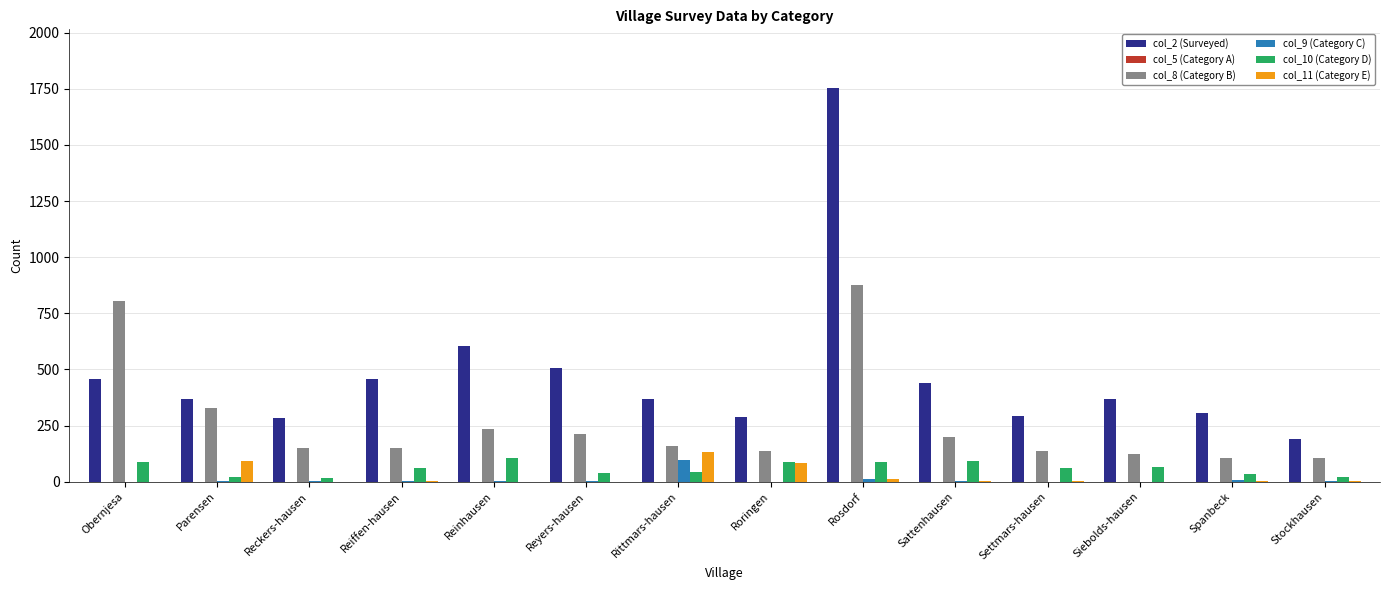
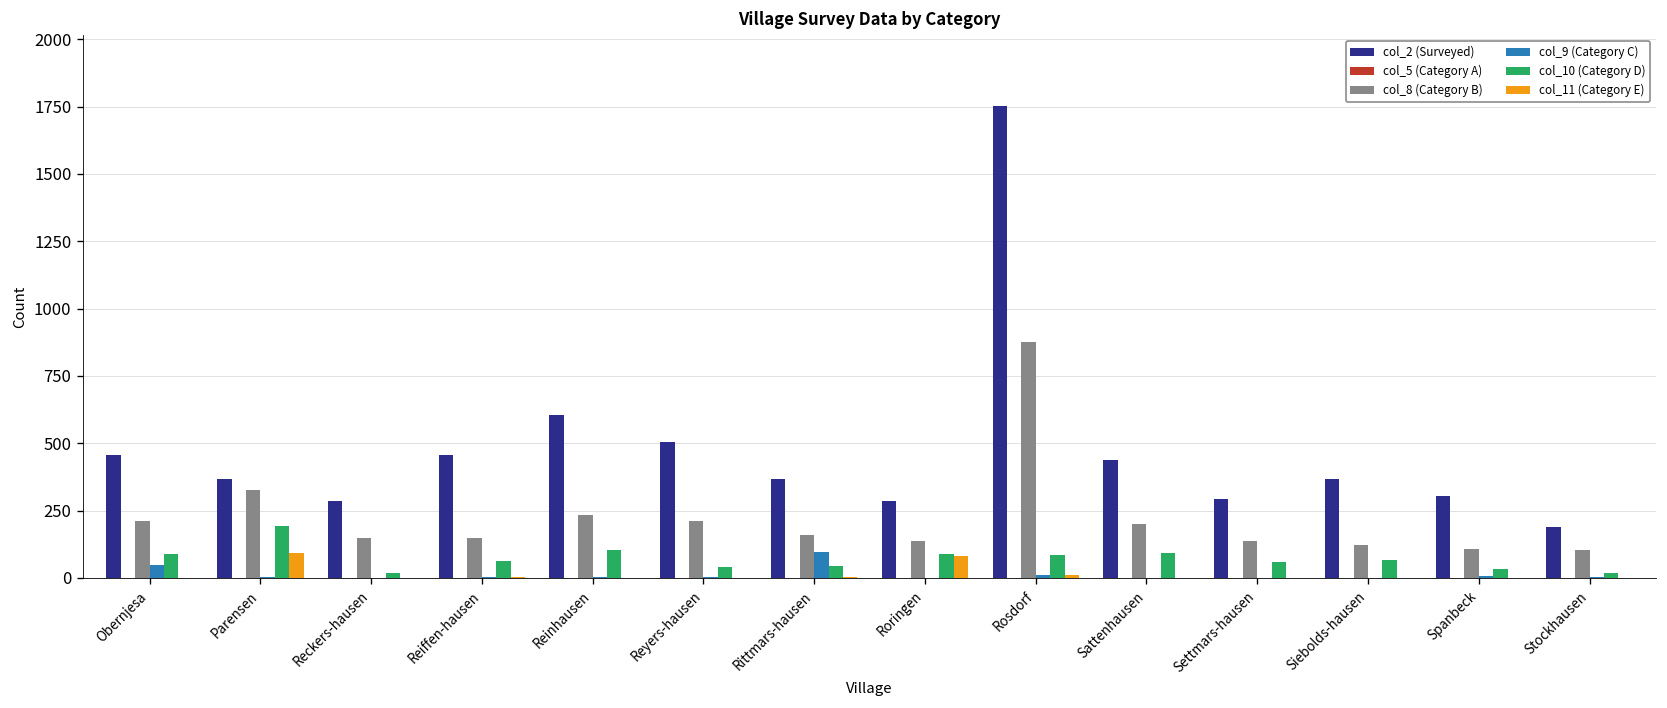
col_8 (Category B), Obernjesa: 810 -> 210
col_9 (Category C), Obernjesa: 0 -> 50
col_10 (Category D), Parensen: 20 -> 190
col_11 (Category E), Rittmars-hausen: 130 -> 0
